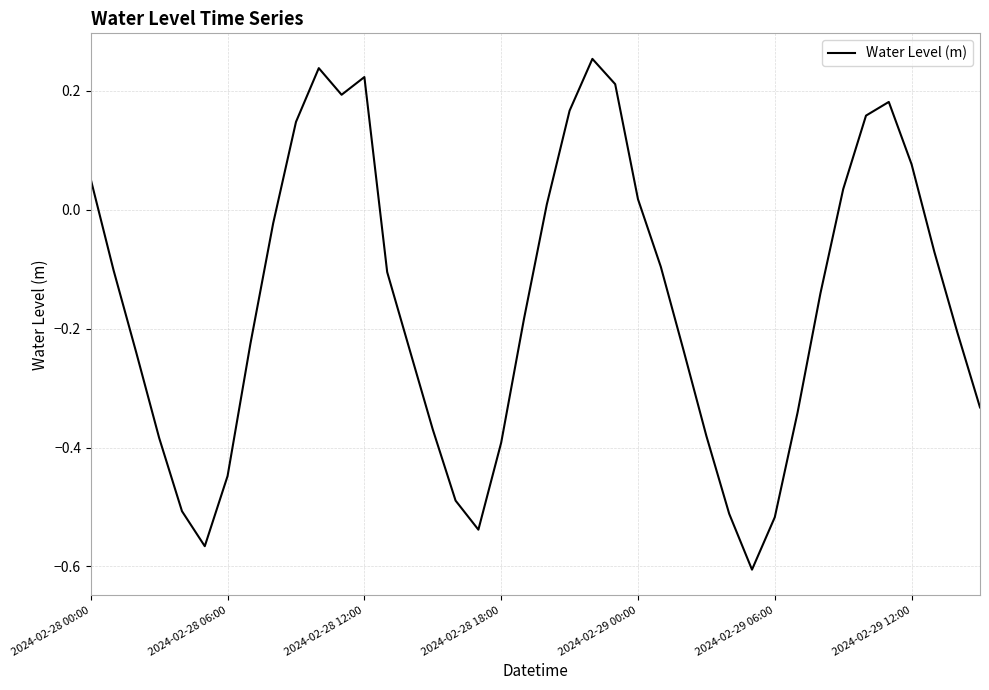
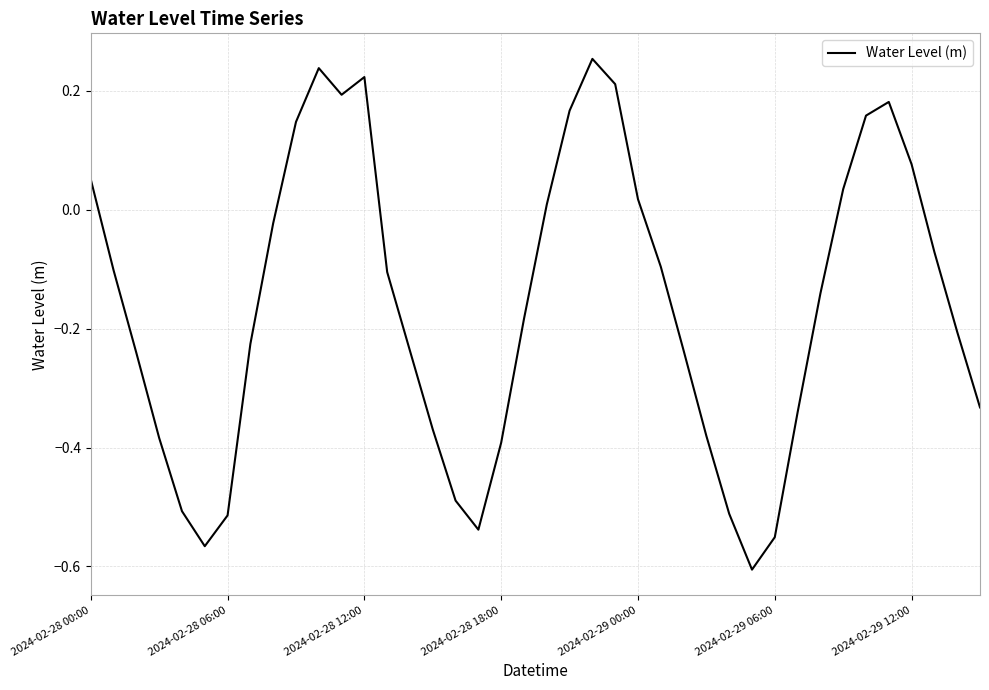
2024-02-28 06:00: -0.45 -> -0.51
2024-02-29 06:00: -0.52 -> -0.55
